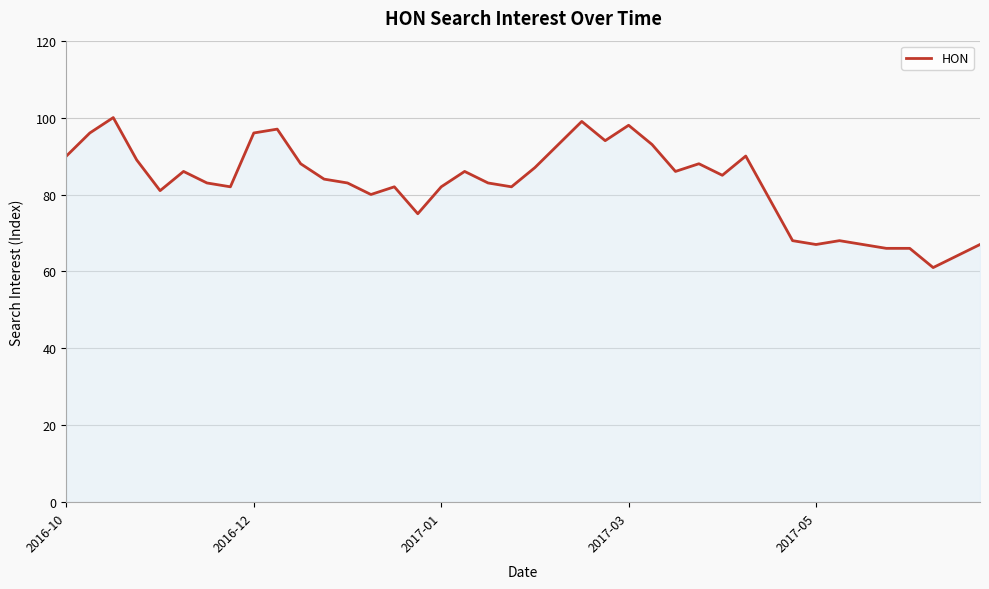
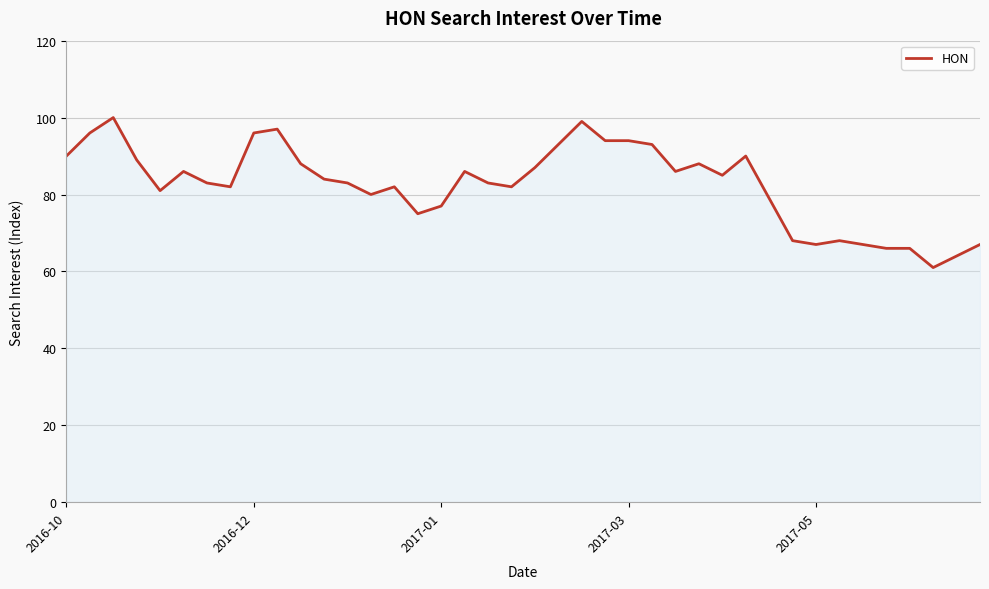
2017-01: 82 -> 77
2017-03: 98 -> 94
